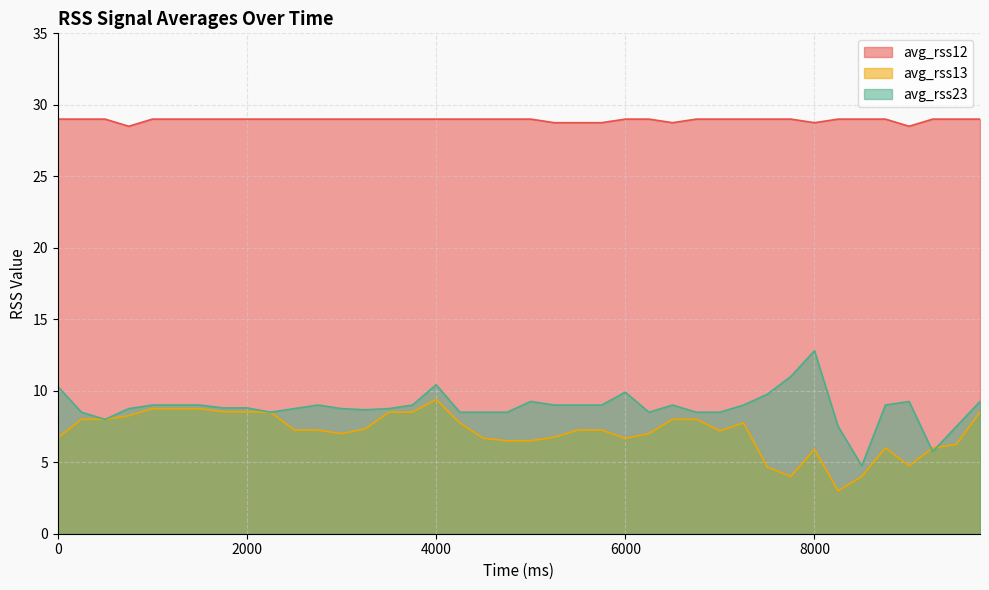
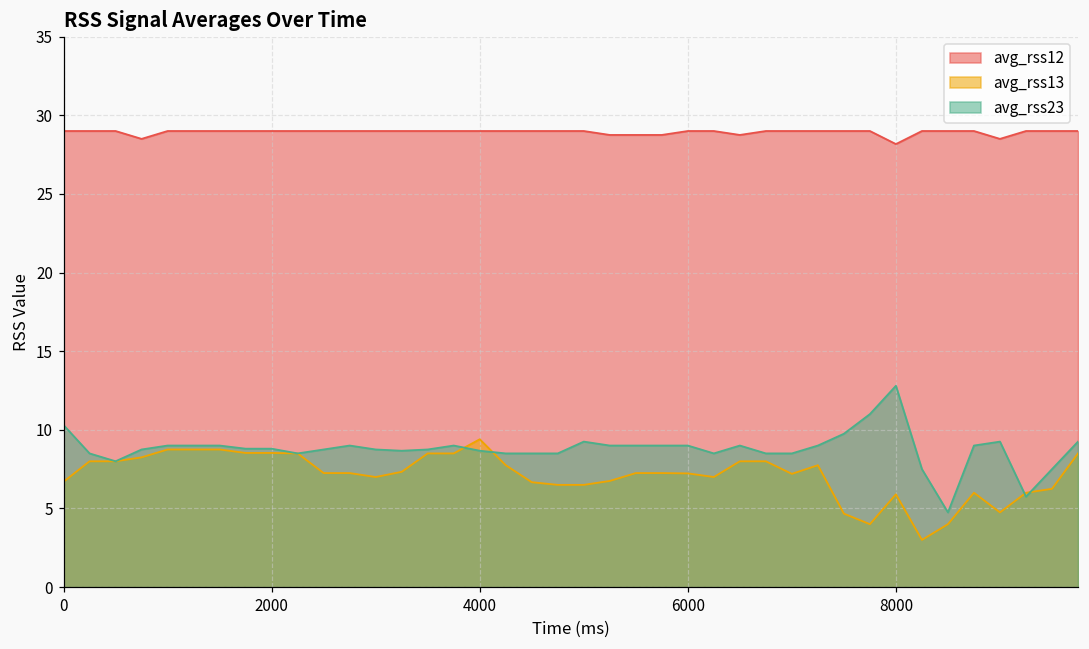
avg_rss23, 4000: 10.4 -> 8.7
avg_rss13, 6000: 6.7 -> 7.2
avg_rss23, 6000: 9.9 -> 9.0
avg_rss12, 8000: 28.8 -> 28.2
